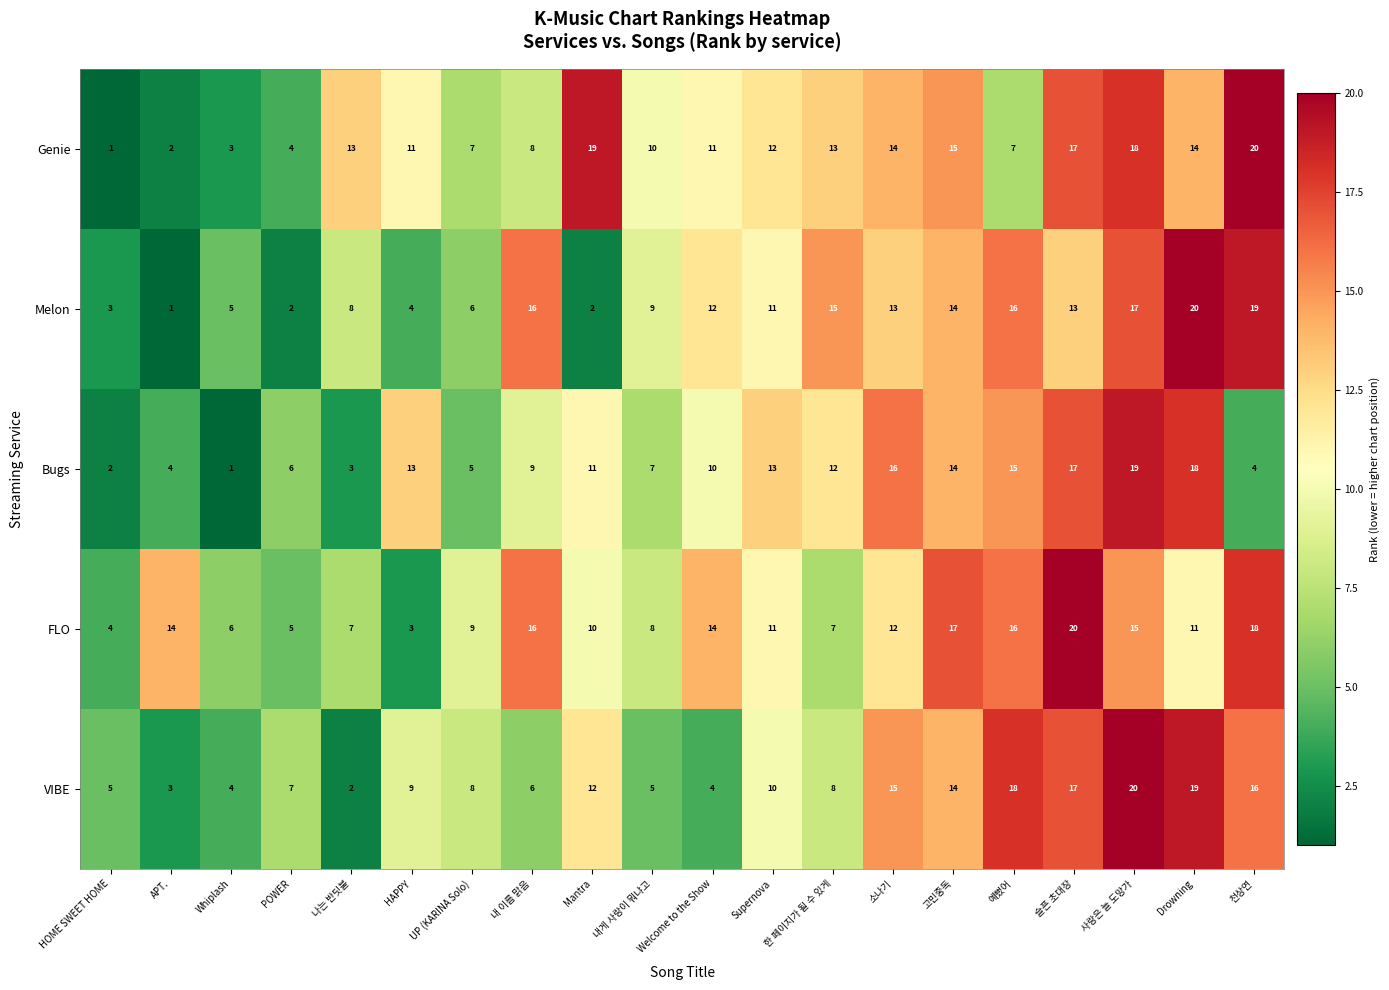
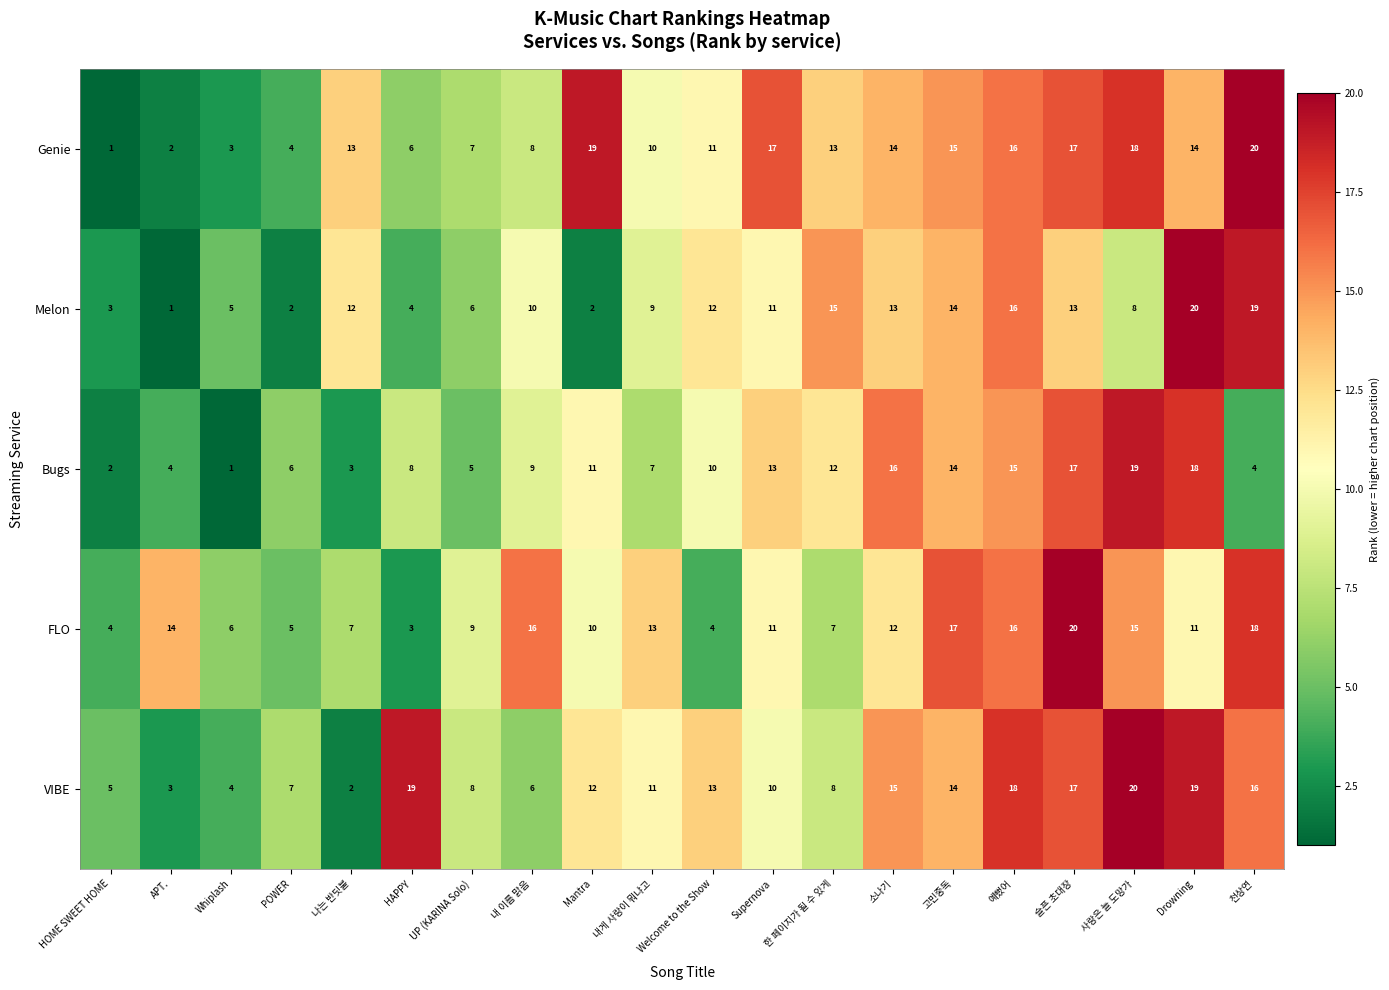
Genie, HAPPY: 11 -> 6
Genie, Supernova: 12 -> 17
Genie, 예뻤어: 7 -> 16
Melon, 나는 반딧불: 8 -> 12
Melon, 내 이름 맑음: 16 -> 10
Melon, 사랑은 늘 도망가: 17 -> 8
Bugs, HAPPY: 13 -> 8
FLO, 내게 사랑이 뭐냐고: 8 -> 13
FLO, Welcome to the Show: 14 -> 4
VIBE, HAPPY: 9 -> 19
VIBE, 내게 사랑이 뭐냐고: 5 -> 11
VIBE, Welcome to the Show: 4 -> 13
